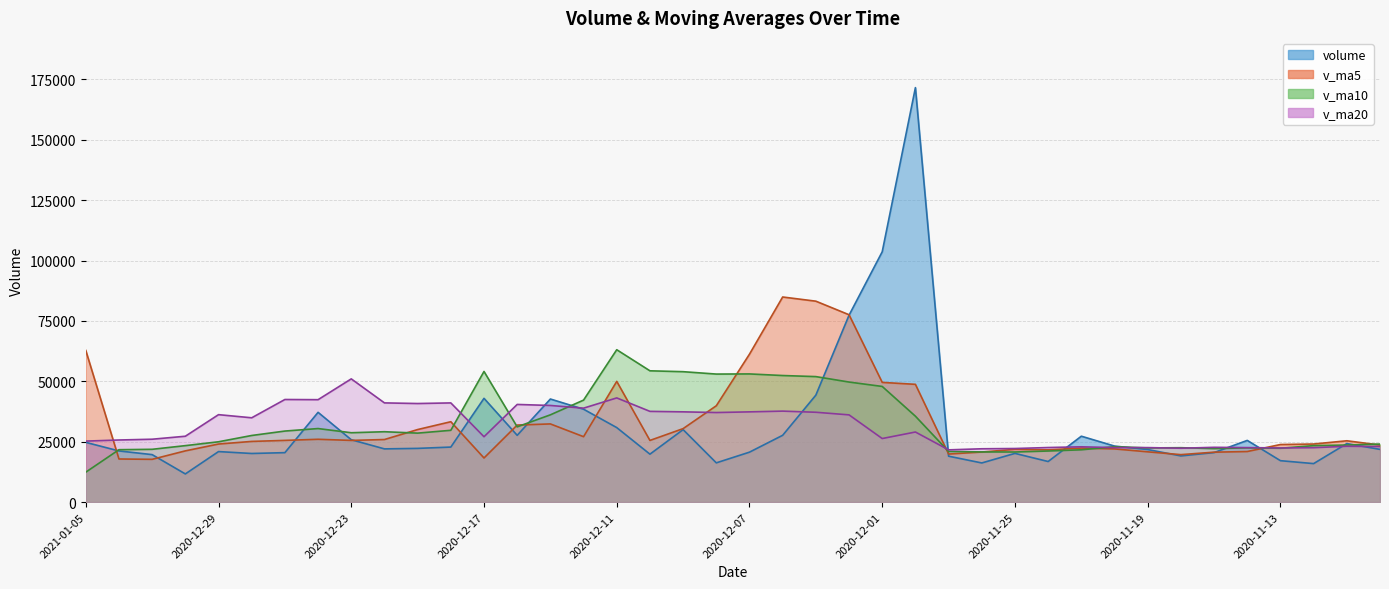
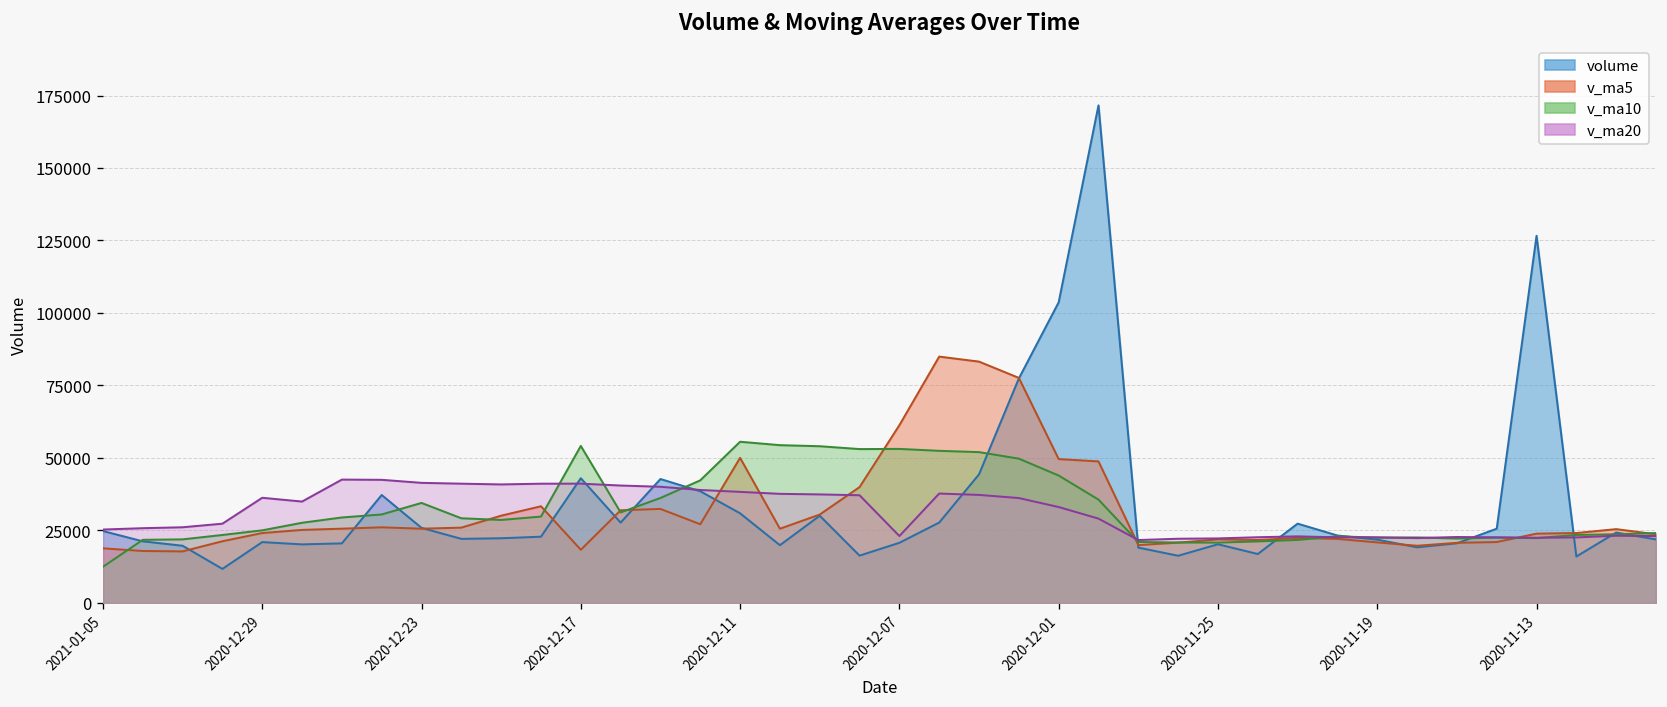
v_ma5, 2021-01-05: 63000 -> 19000
v_ma10, 2020-12-23: 29000 -> 34000
v_ma20, 2020-12-23: 51000 -> 41000
v_ma20, 2020-12-17: 27000 -> 41000
v_ma10, 2020-12-11: 63000 -> 56000
v_ma20, 2020-12-11: 43000 -> 38000
v_ma20, 2020-12-07: 37000 -> 23000
v_ma10, 2020-12-01: 48000 -> 44000
v_ma20, 2020-12-01: 26000 -> 33000
volume, 2020-11-13: 17000 -> 127000
